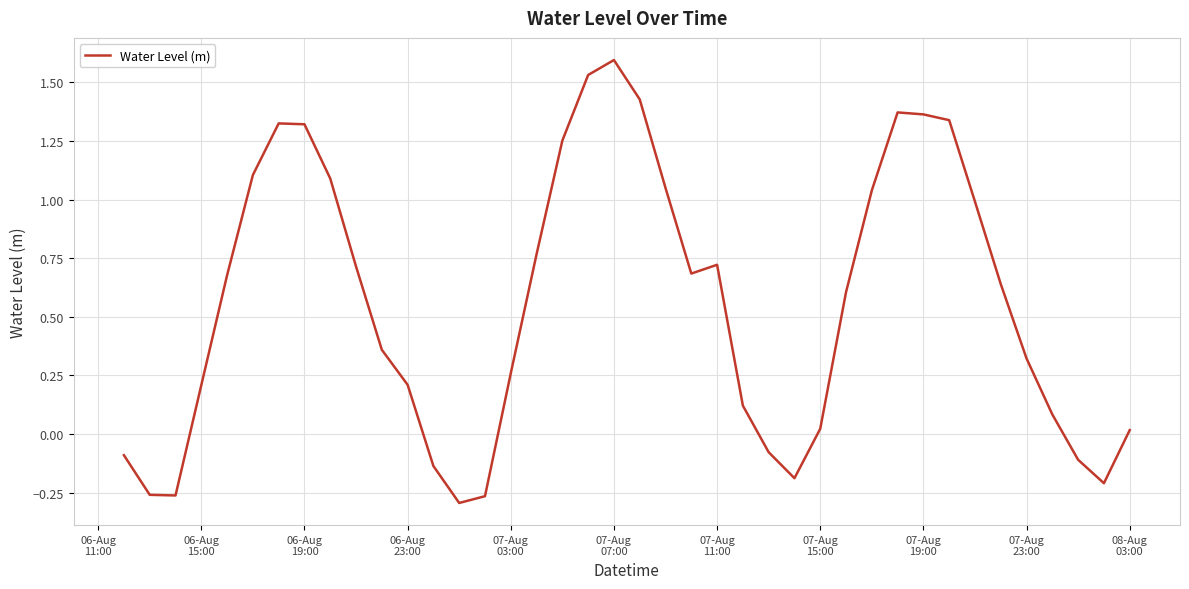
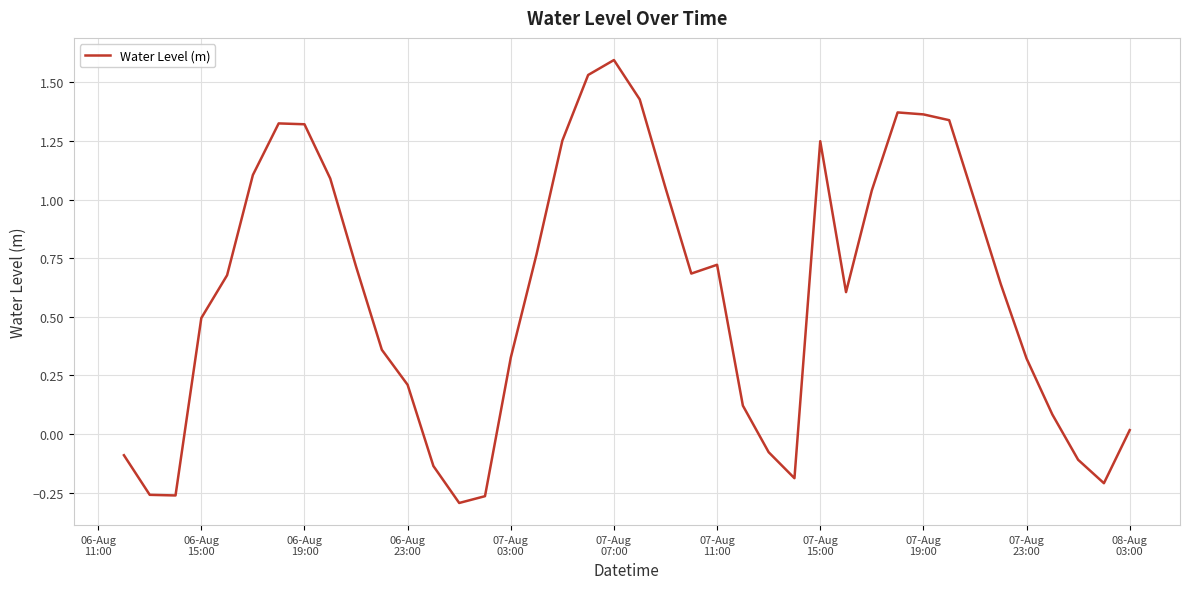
06-Aug 15:00: 0.21 -> 0.49
07-Aug 03:00: 0.26 -> 0.33
07-Aug 15:00: 0.02 -> 1.25
